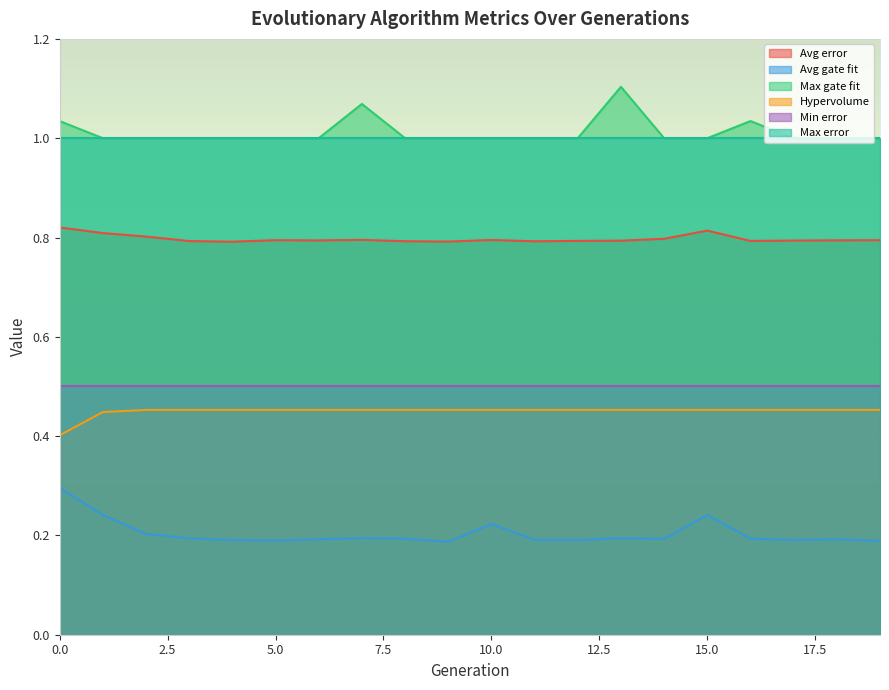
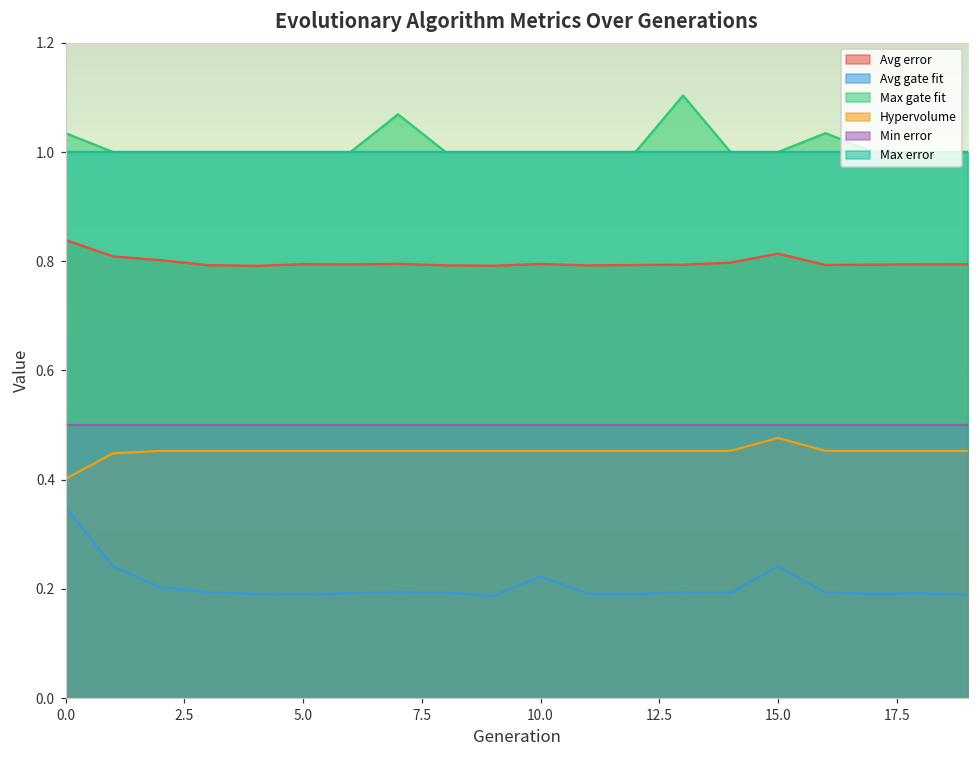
Avg error, 0.0: 0.82 -> 0.84
Avg gate fit, 0.0: 0.30 -> 0.35
Hypervolume, 15.0: 0.45 -> 0.48
